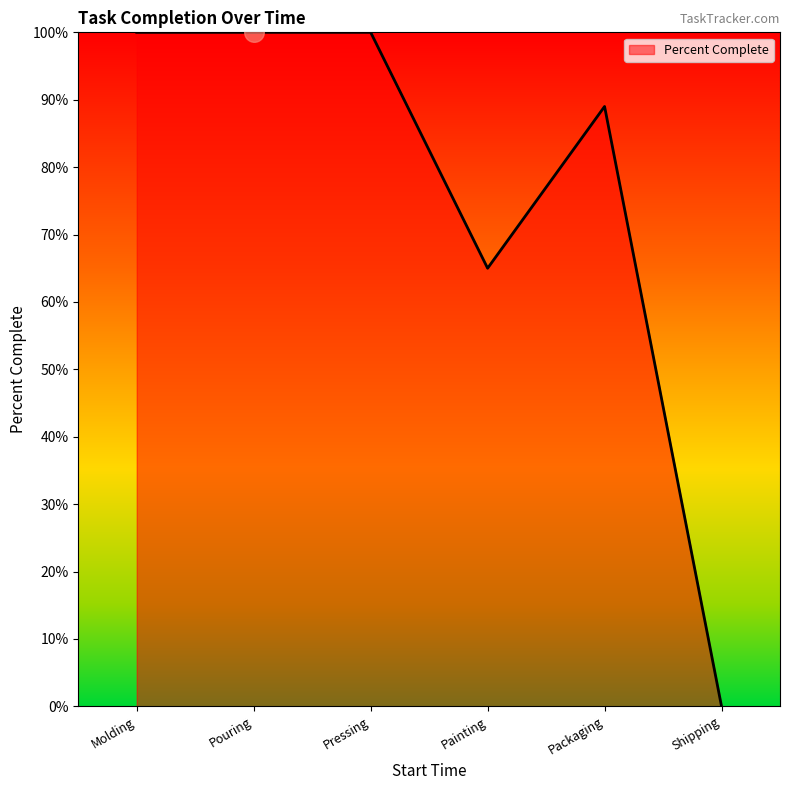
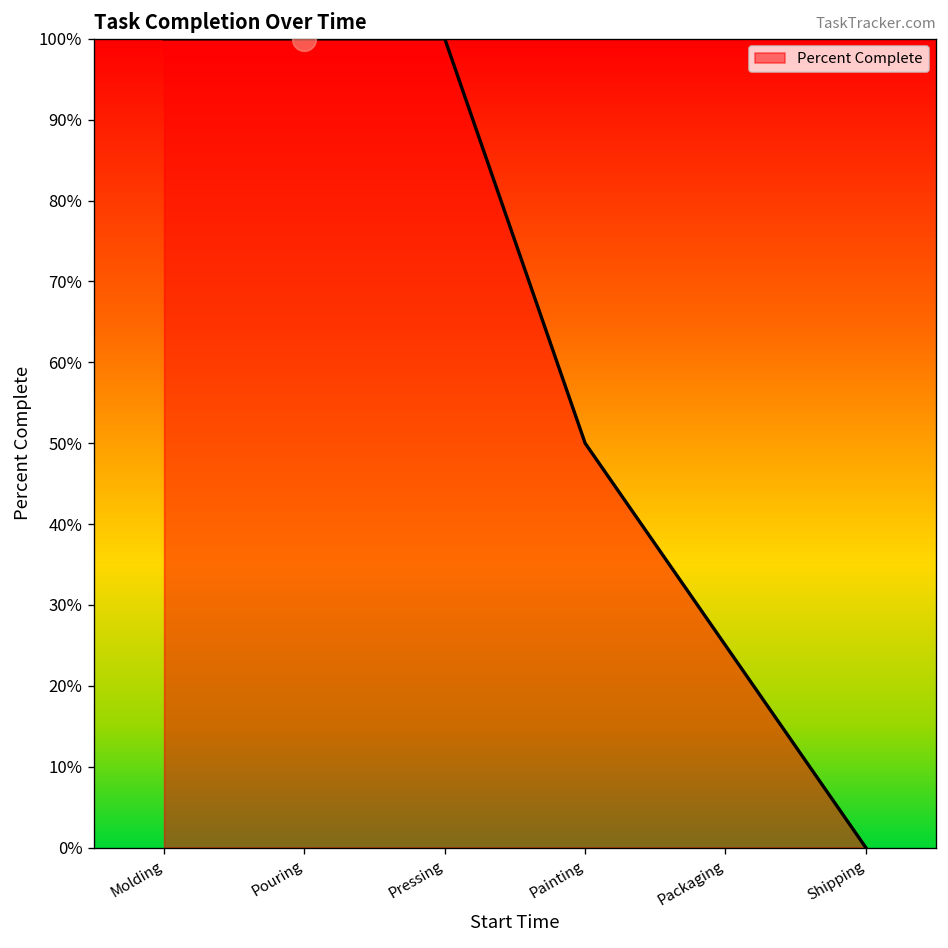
Percent Complete, Painting: 65% -> 50%
Percent Complete, Packaging: 89% -> 25%
